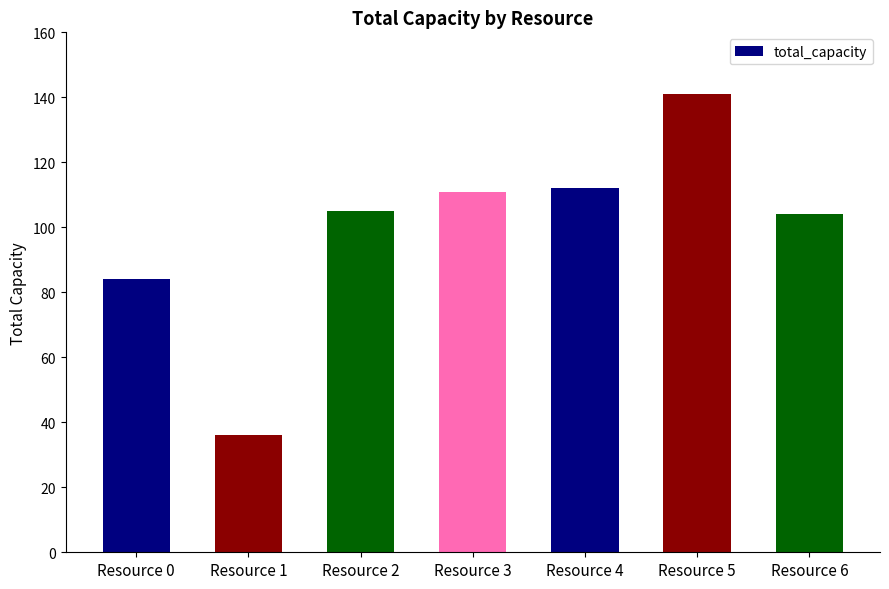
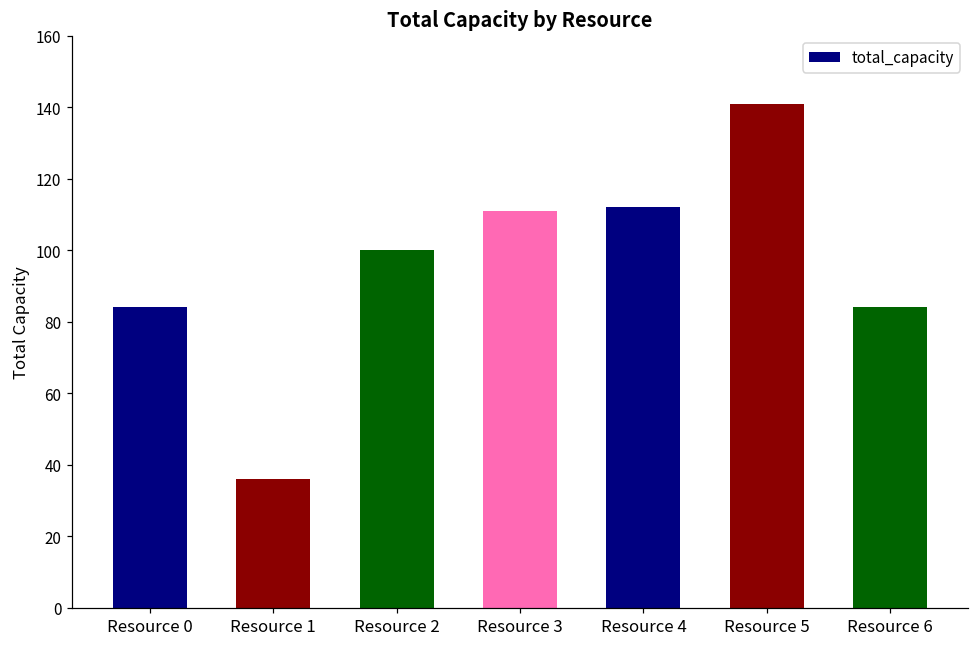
Resource 2: 105 -> 100
Resource 6: 104 -> 84
